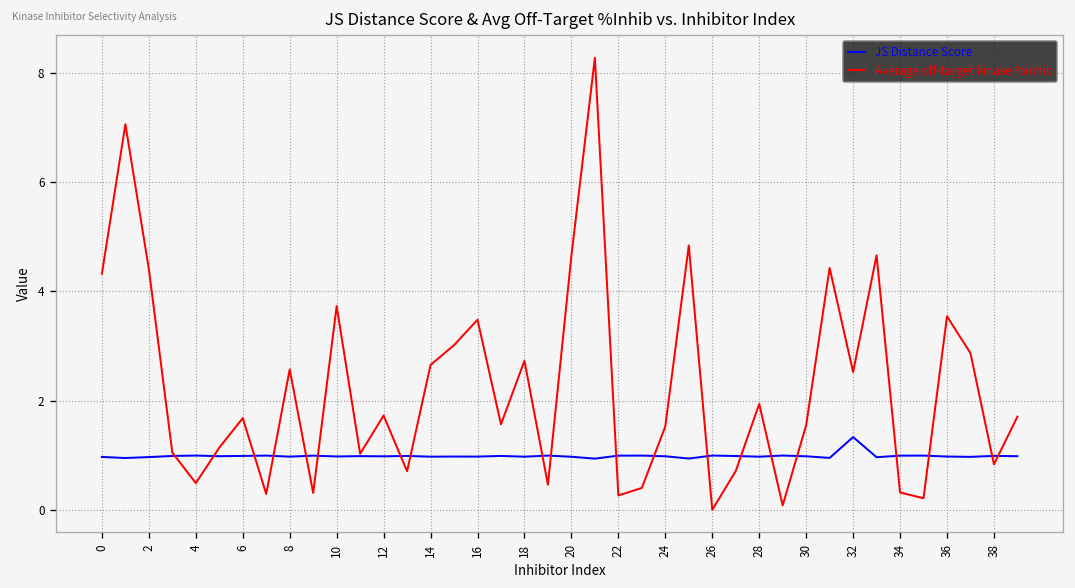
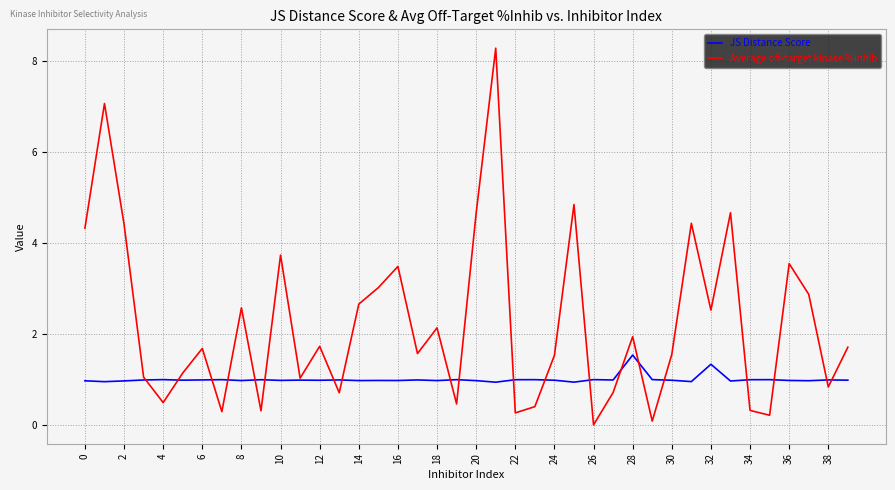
Average off-target kinase %inhib, 18: 2.7 -> 2.1
JS Distance Score, 28: 1.0 -> 1.5
